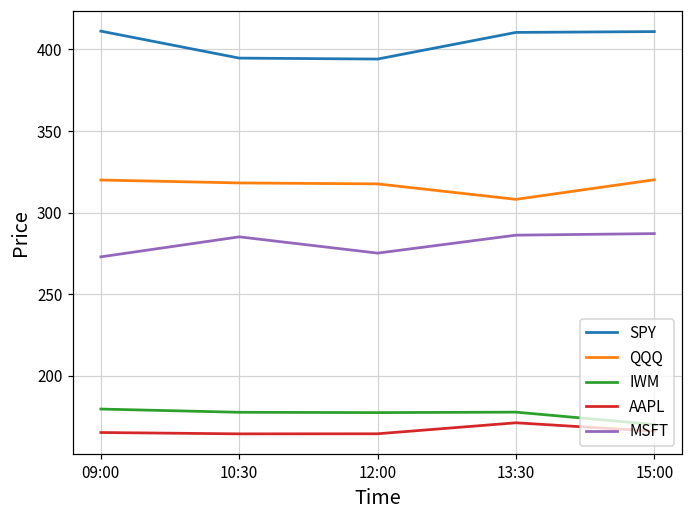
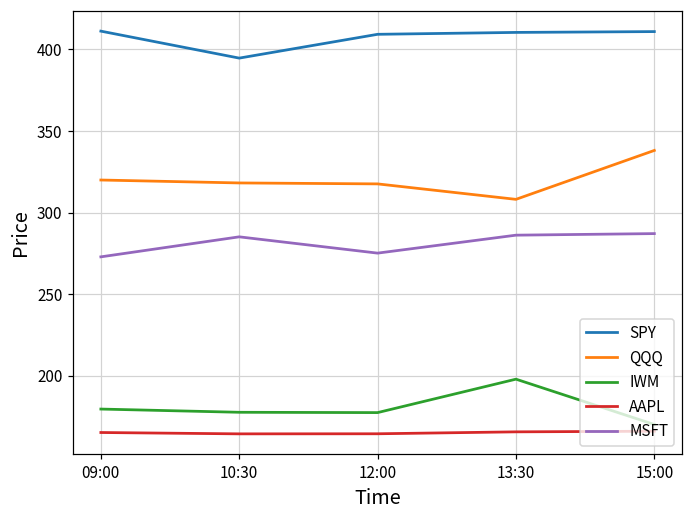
SPY, 12:00: 394 -> 409
IWM, 13:30: 178 -> 198
AAPL, 13:30: 171 -> 166
QQQ, 15:00: 320 -> 338
